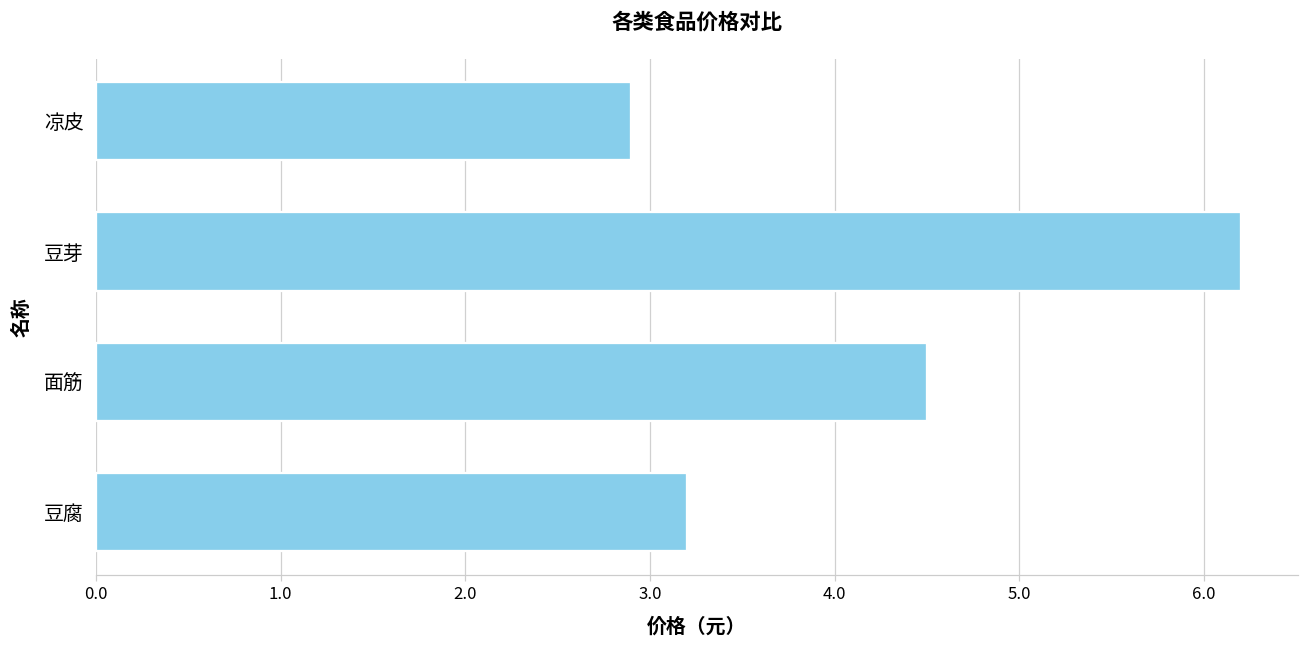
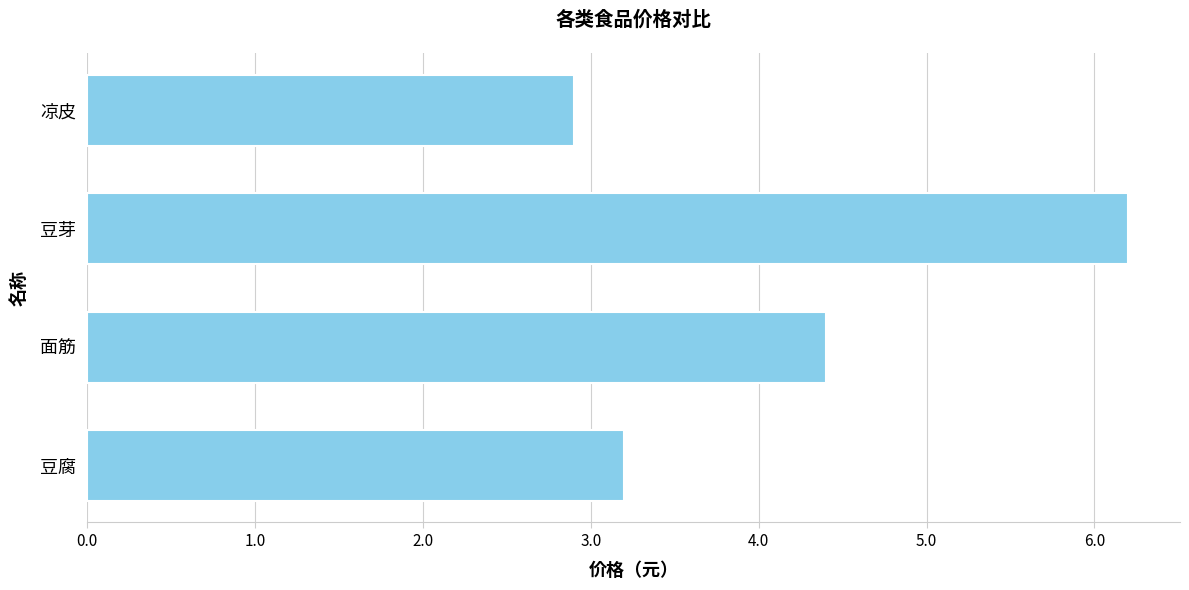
面筋: 4.5 -> 4.4
